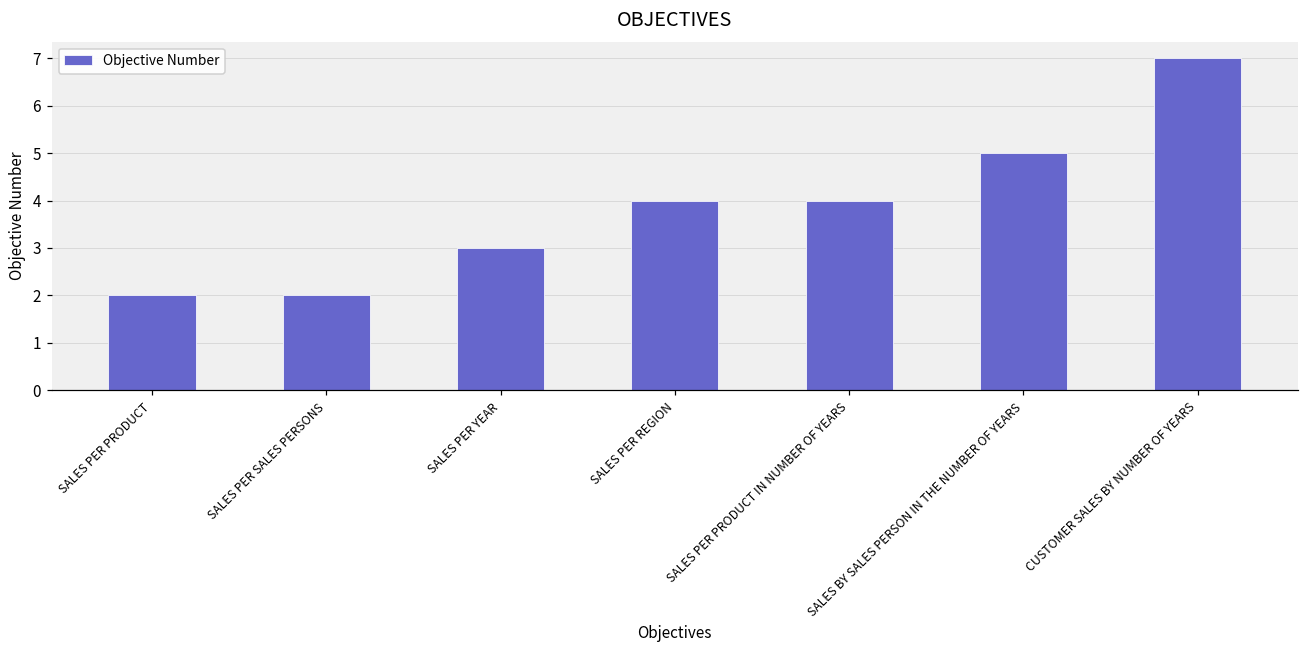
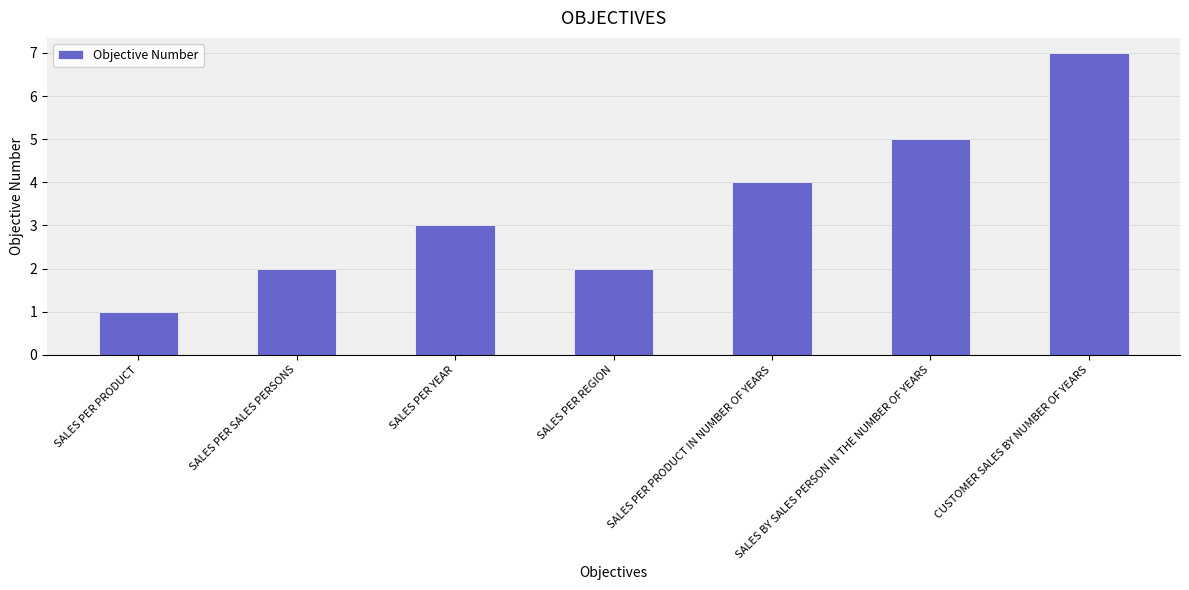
SALES PER PRODUCT: 2 -> 1
SALES PER REGION: 4 -> 2
